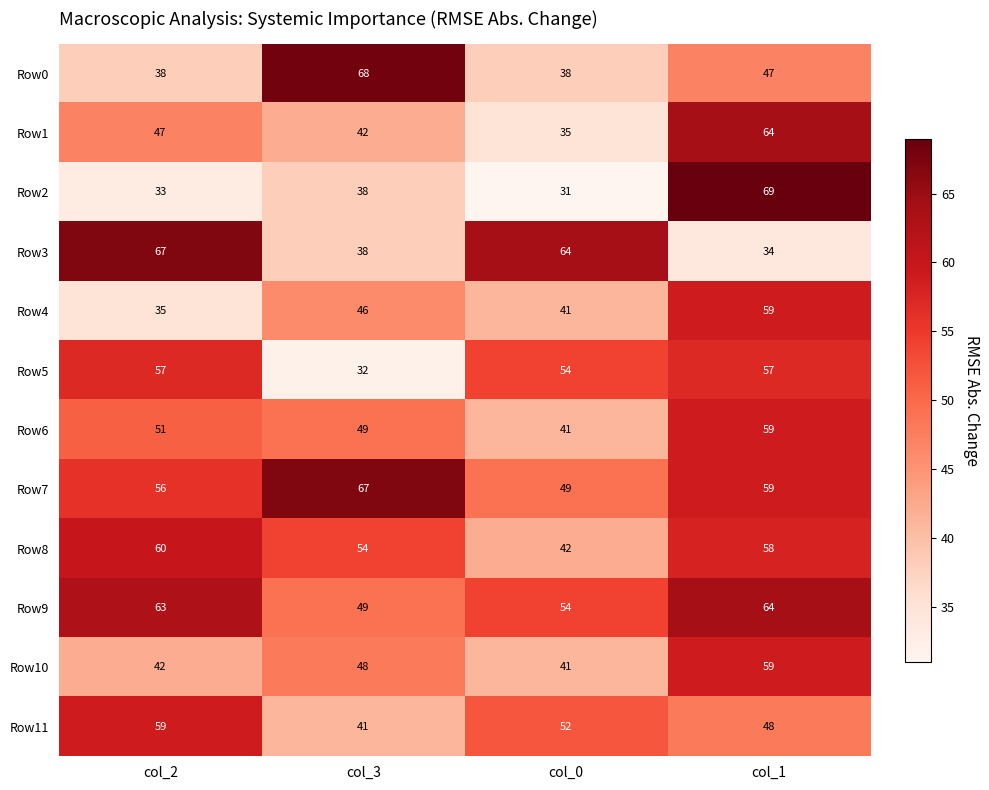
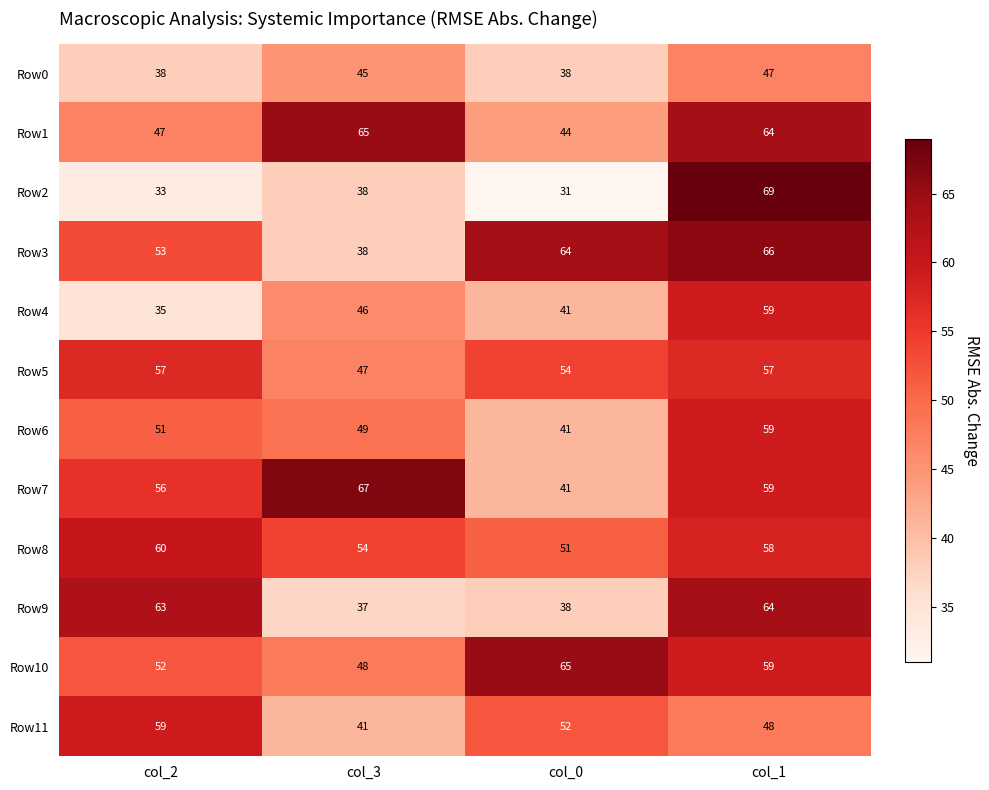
Row0, col_3: 68 -> 45
Row1, col_3: 42 -> 65
Row1, col_0: 35 -> 44
Row3, col_2: 67 -> 53
Row3, col_1: 34 -> 66
Row5, col_3: 32 -> 47
Row7, col_0: 49 -> 41
Row8, col_0: 42 -> 51
Row9, col_3: 49 -> 37
Row9, col_0: 54 -> 38
Row10, col_2: 42 -> 52
Row10, col_0: 41 -> 65
